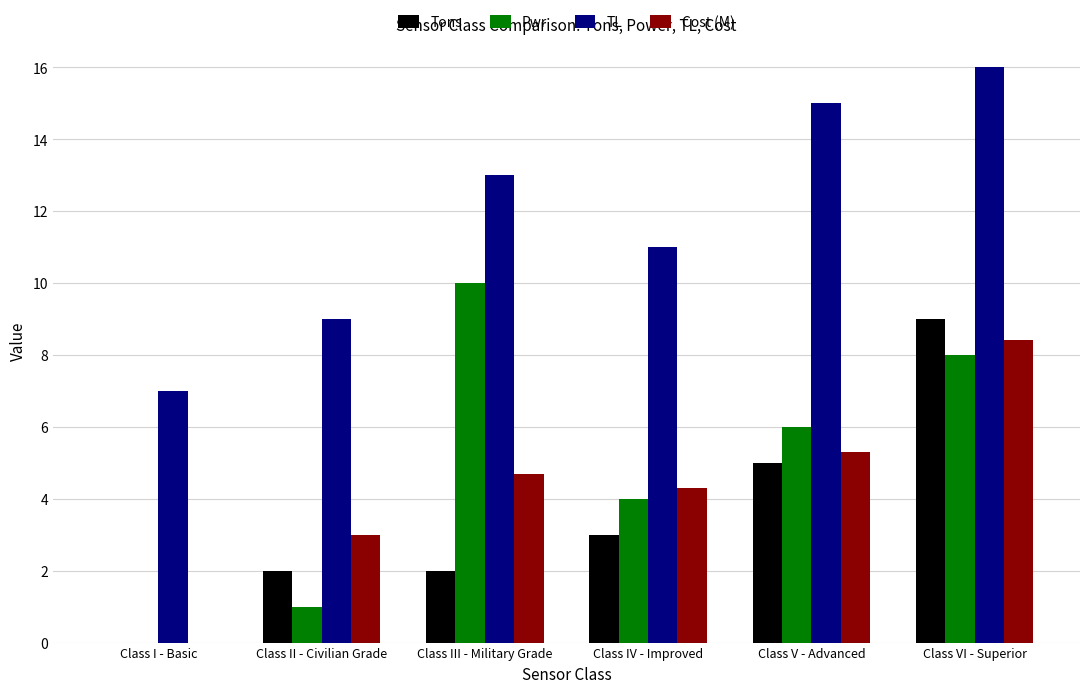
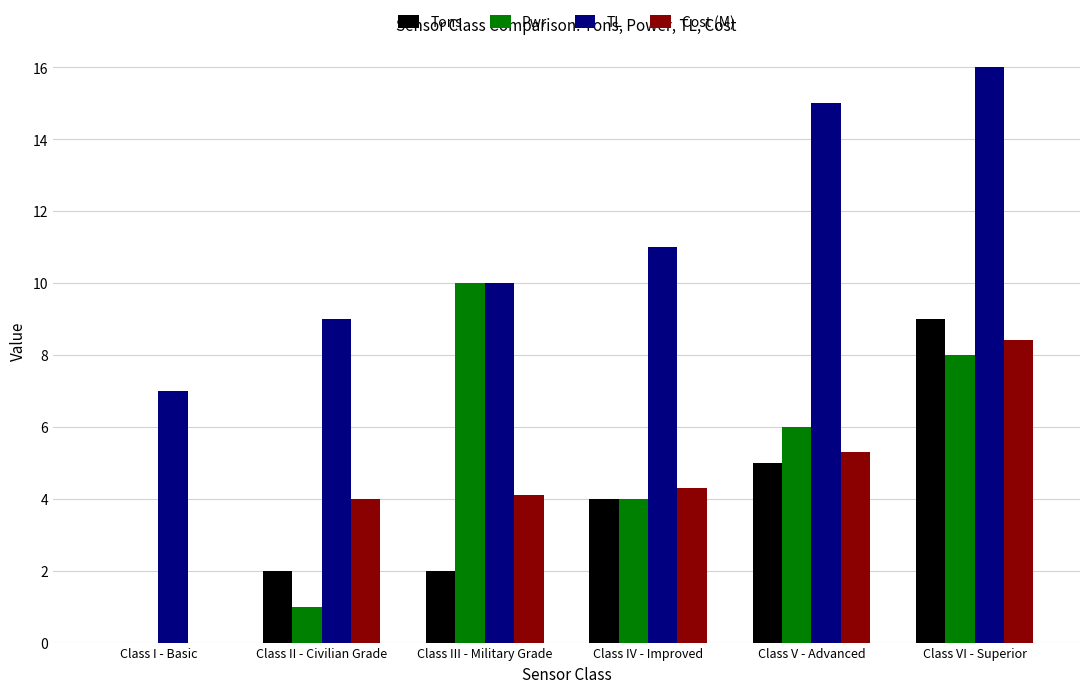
Cost (M), Class II - Civilian Grade: 3 -> 4
TL, Class III - Military Grade: 13 -> 10
Cost (M), Class III - Military Grade: 4.7 -> 4.1
Tons, Class IV - Improved: 3 -> 4
